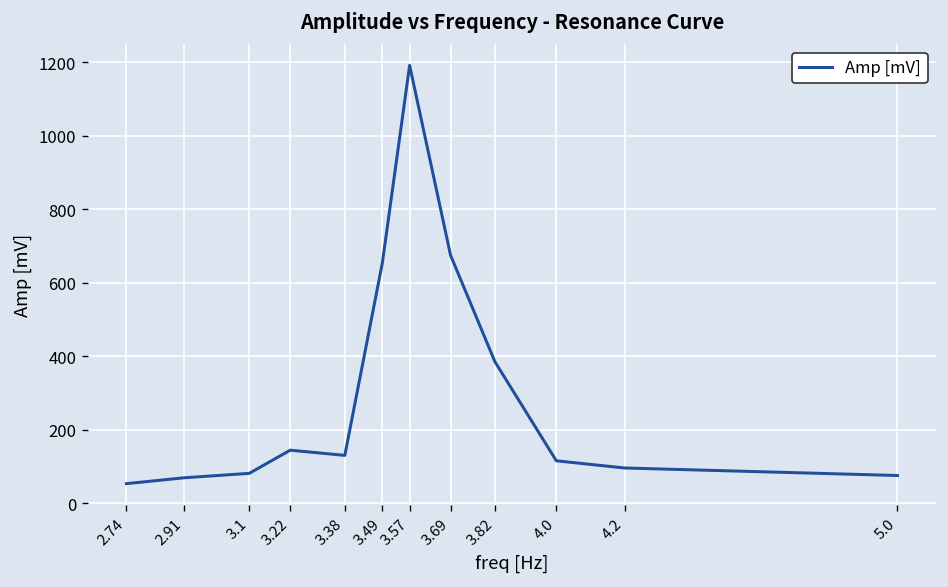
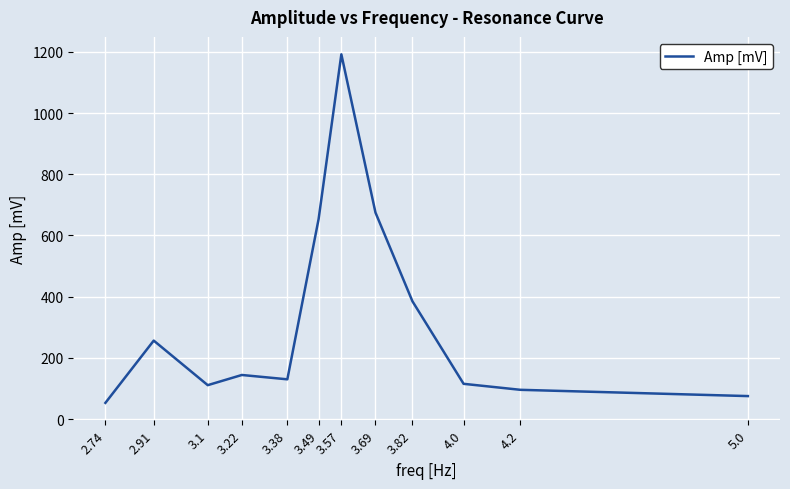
2.91: 70 -> 260
3.1: 80 -> 110
